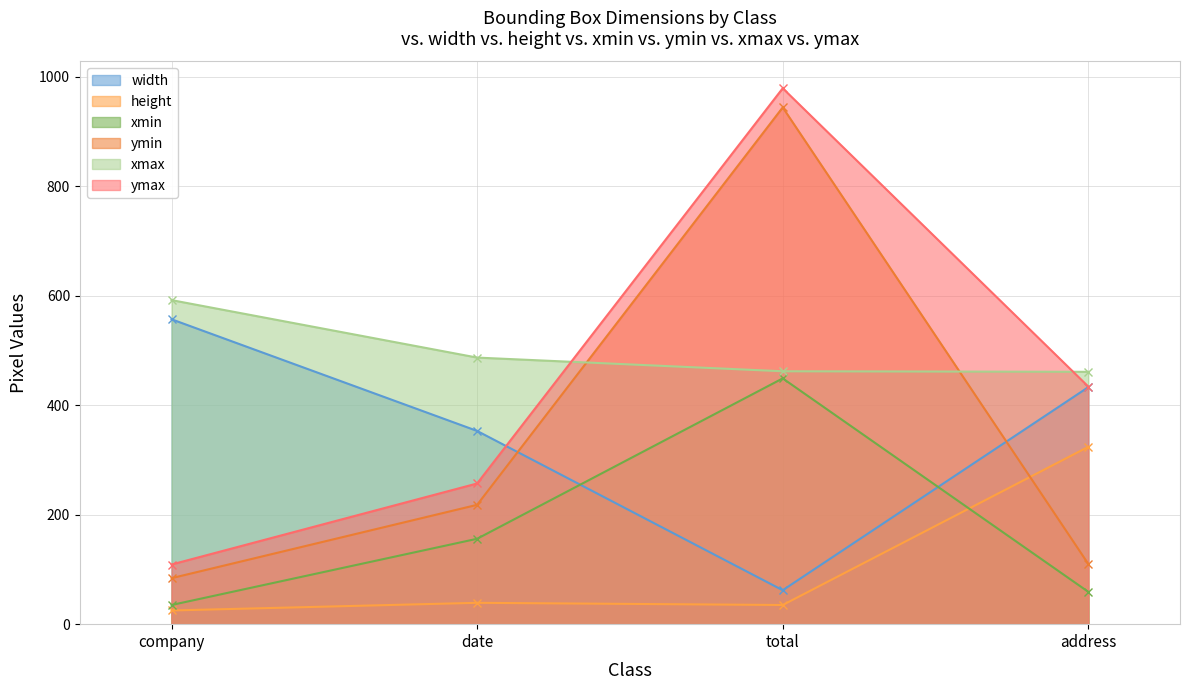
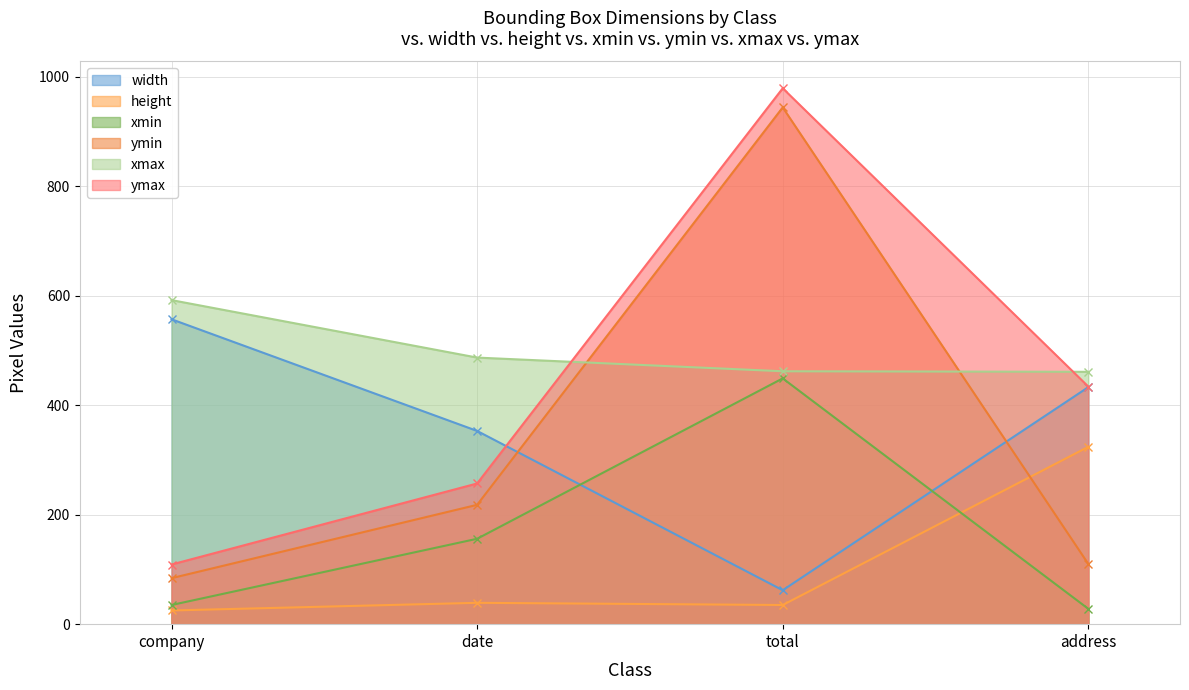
xmin, address: 60 -> 30
